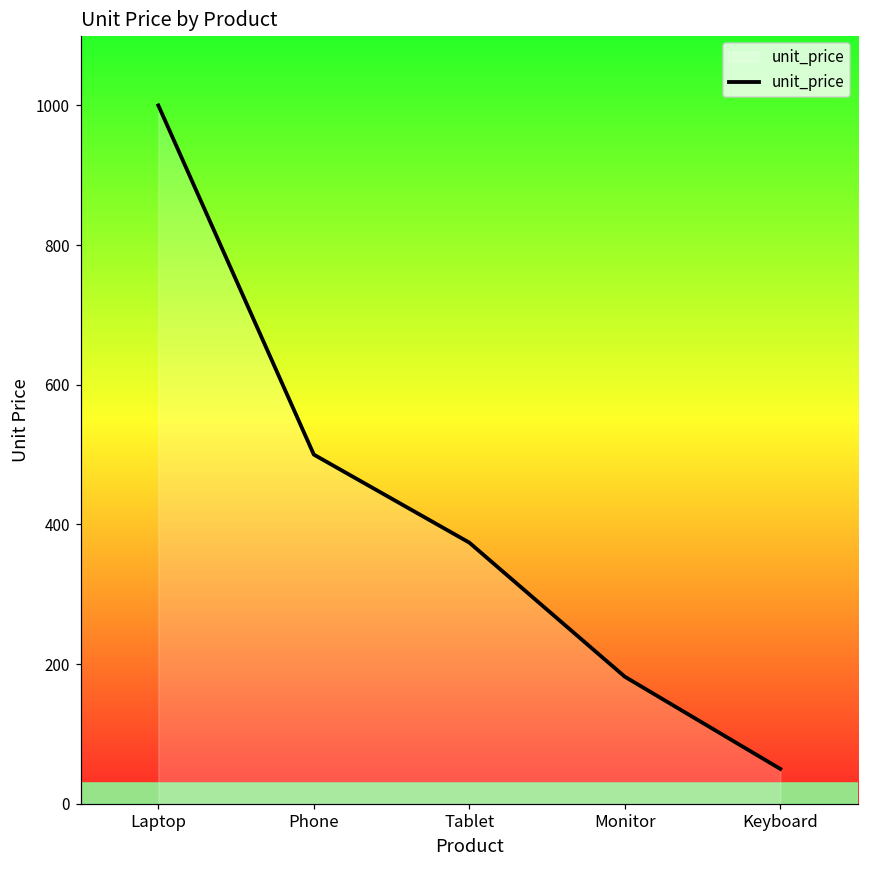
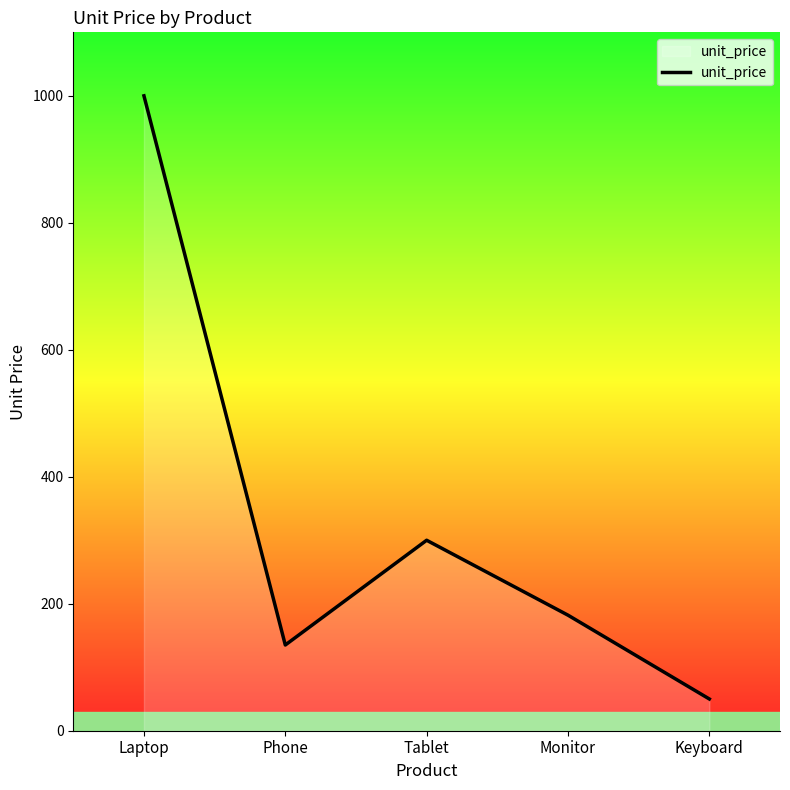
Phone: 500 -> 140
Tablet: 370 -> 300
